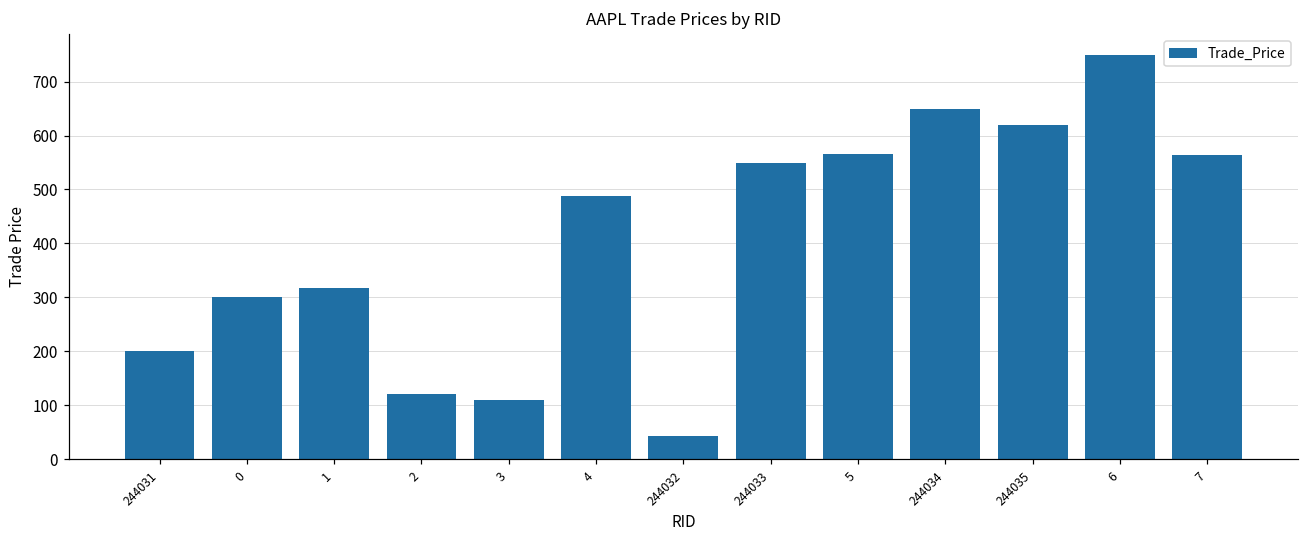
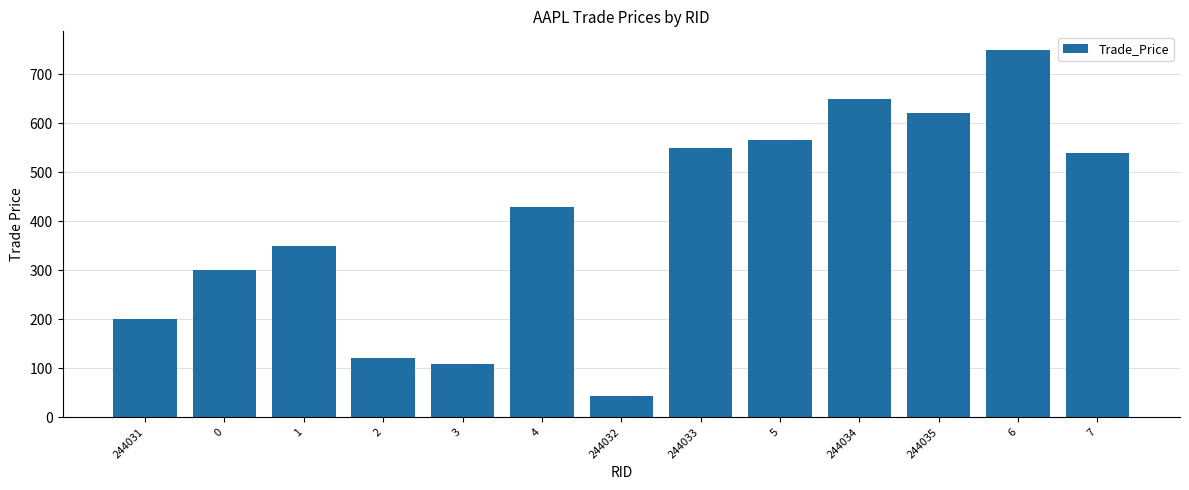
1: 320 -> 350
4: 490 -> 430
7: 560 -> 540
